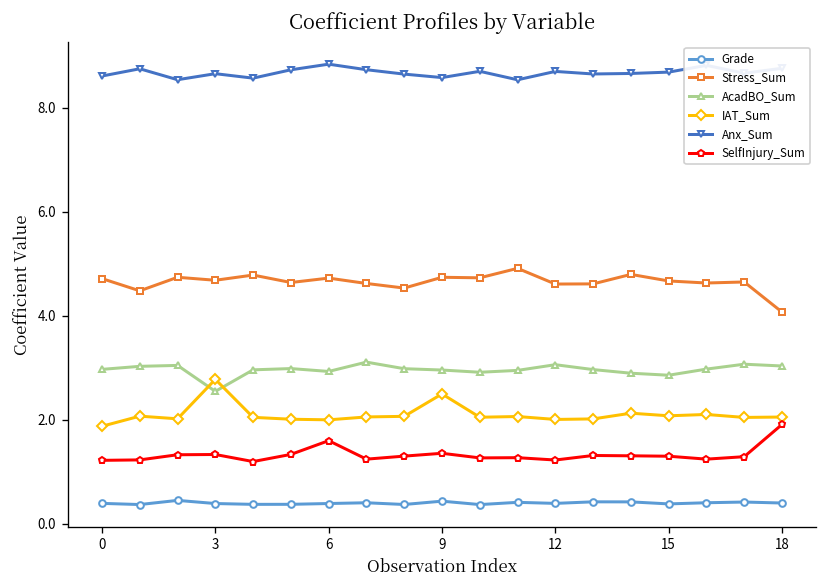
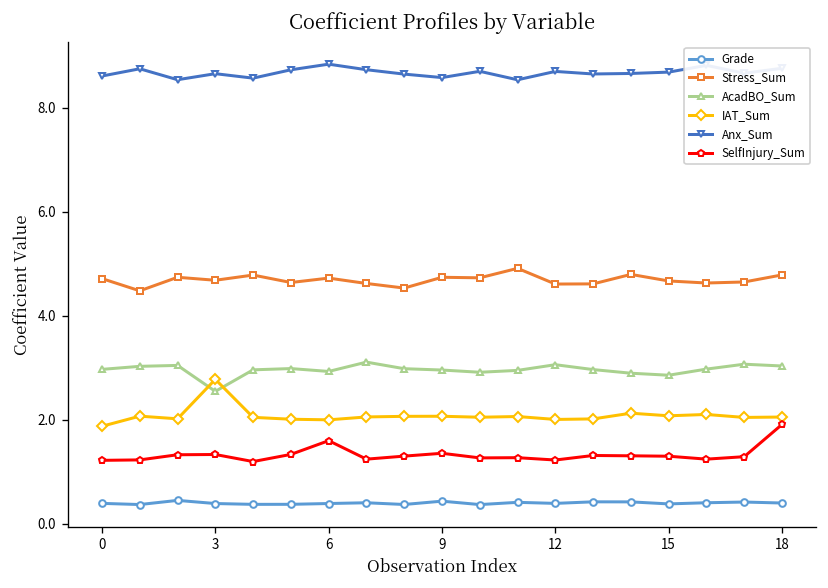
IAT_Sum, 9: 2.5 -> 2.1
Stress_Sum, 18: 4.1 -> 4.8
